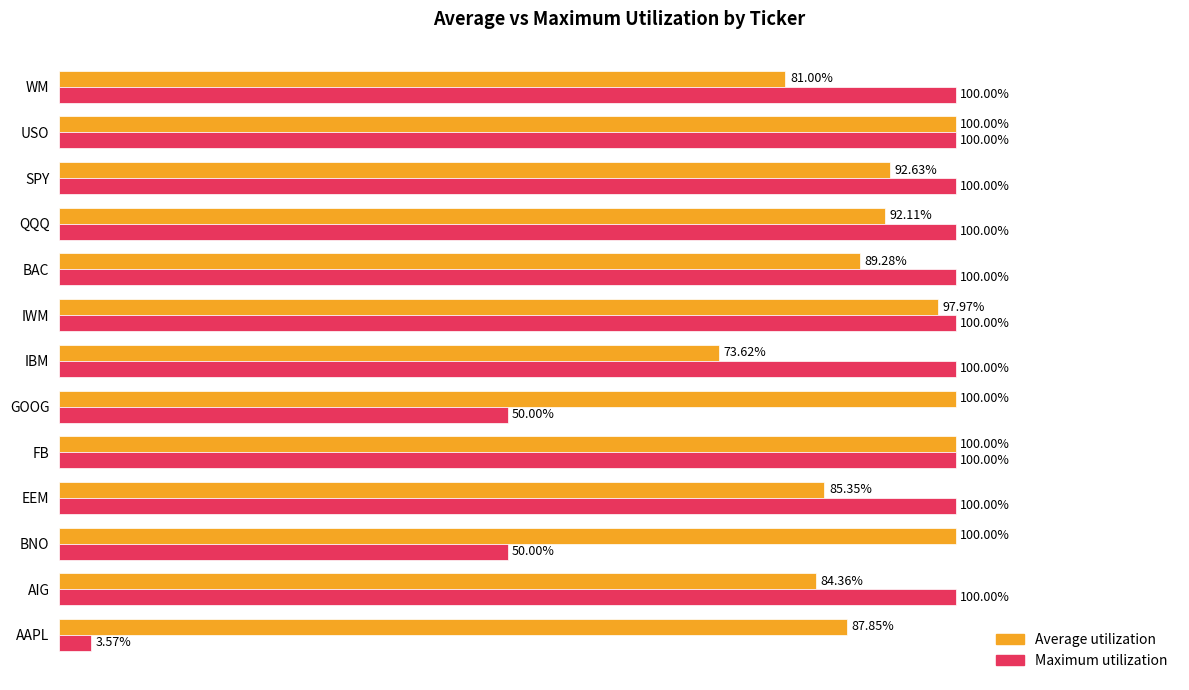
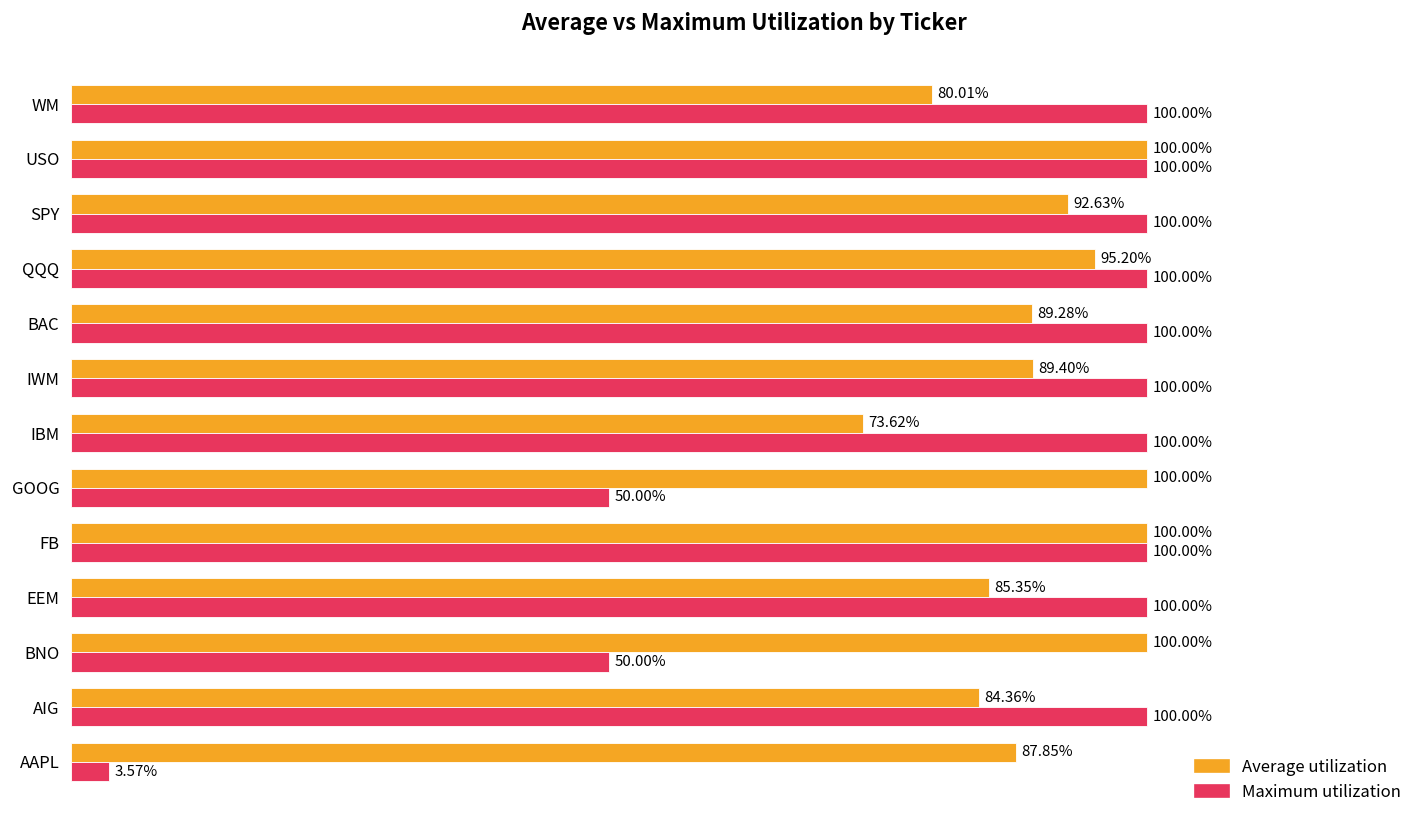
Average utilization, WM: 81.00% -> 80.01%
Average utilization, QQQ: 92.11% -> 95.20%
Average utilization, IWM: 97.97% -> 89.40%
